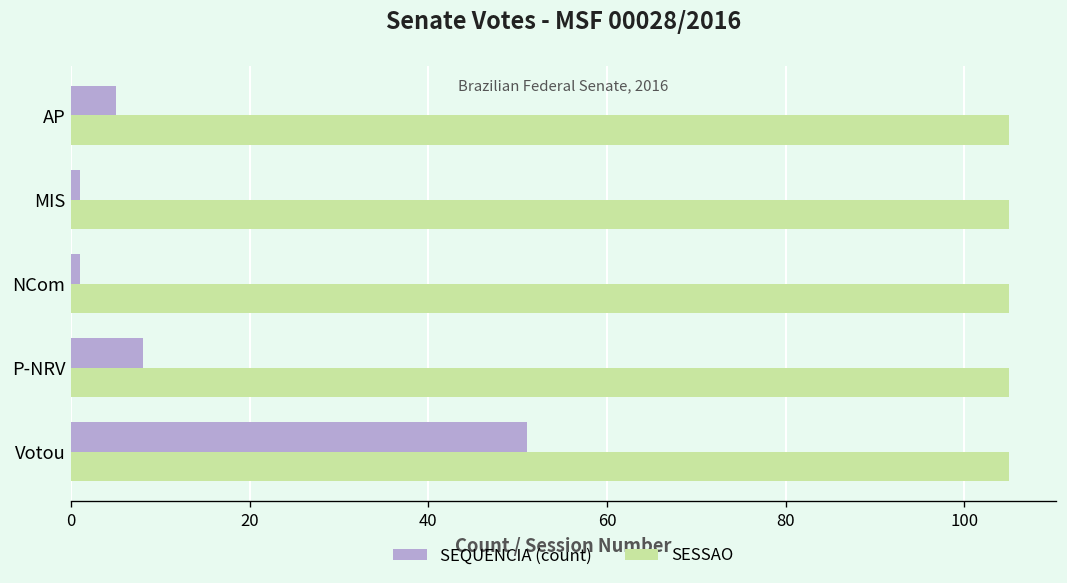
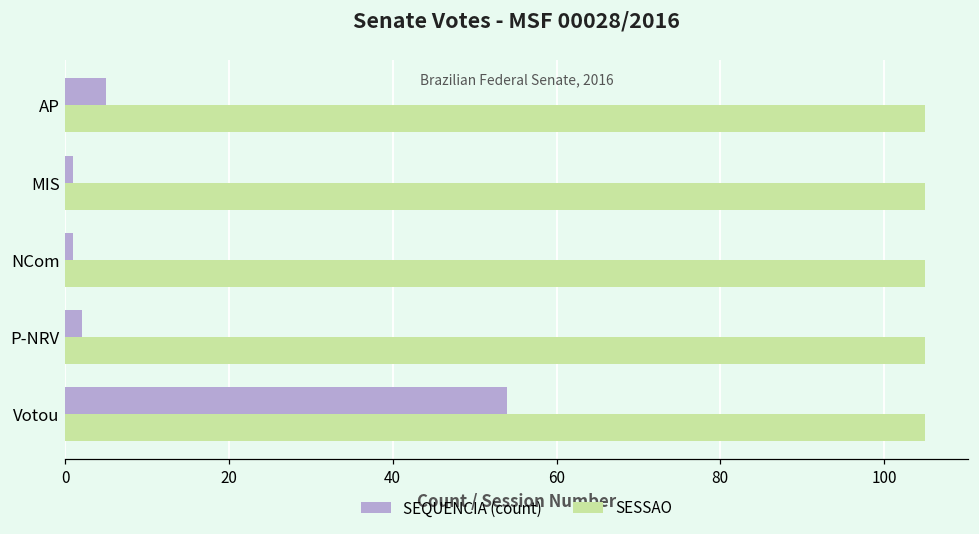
SEQUENCIA (count), P-NRV: 8 -> 2
SEQUENCIA (count), Votou: 51 -> 54
